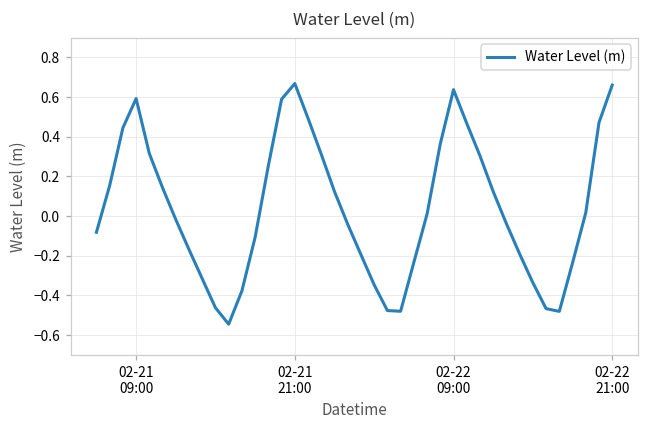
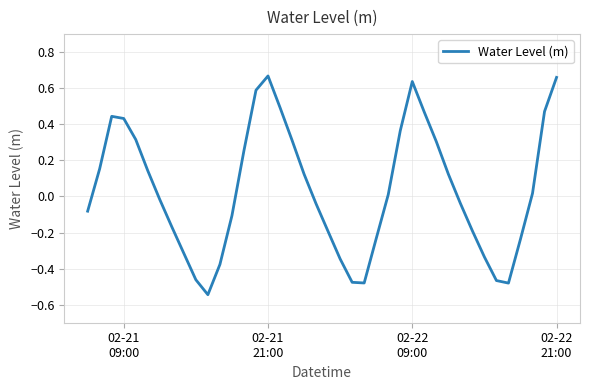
02-21 09:00: 0.59 -> 0.43
